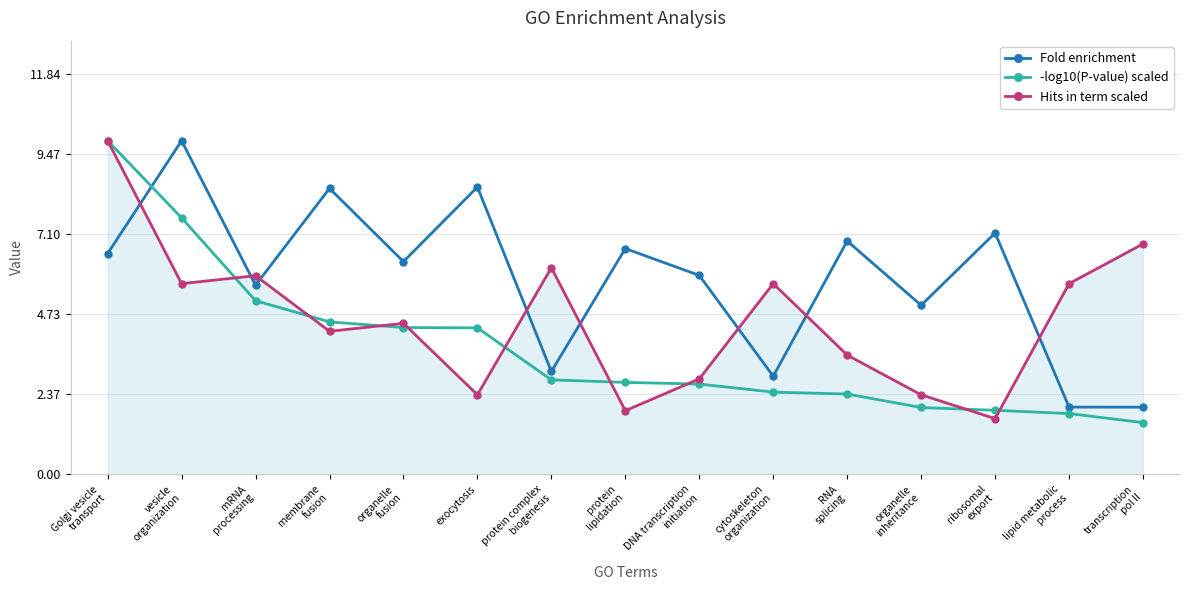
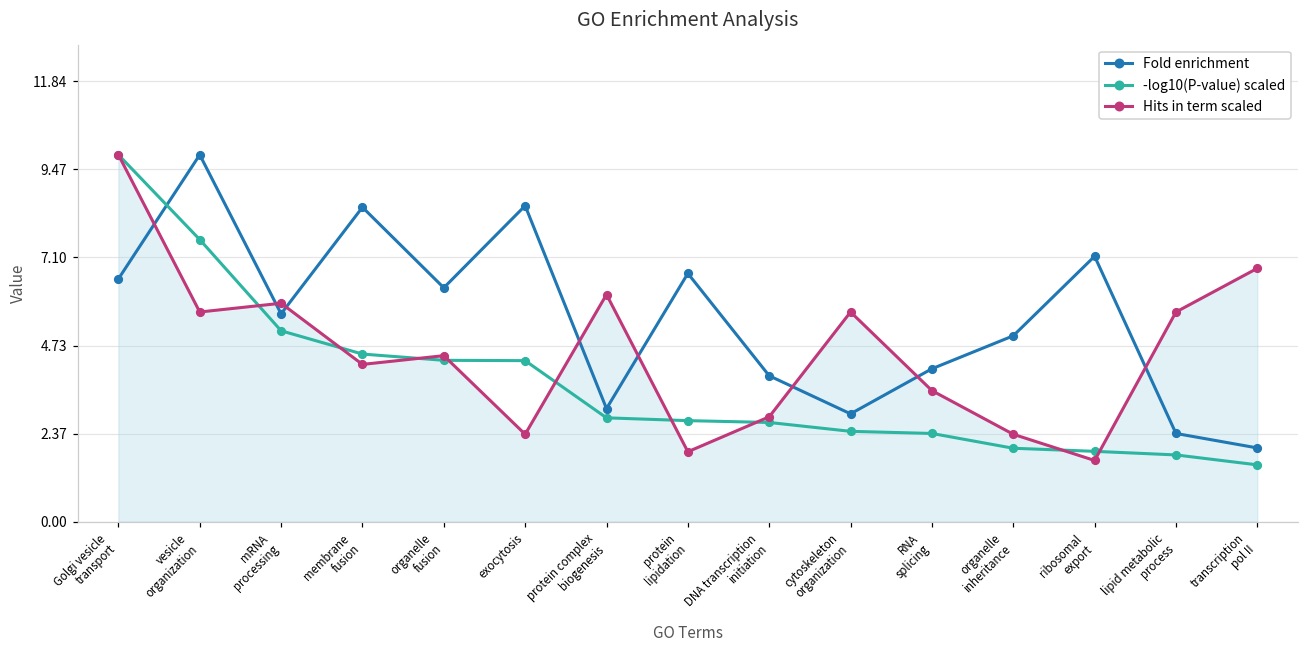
Fold enrichment, DNA transcription initiation: 5.9 -> 3.9
Fold enrichment, RNA splicing: 6.9 -> 4.1
Fold enrichment, lipid metabolic process: 2.0 -> 2.4
